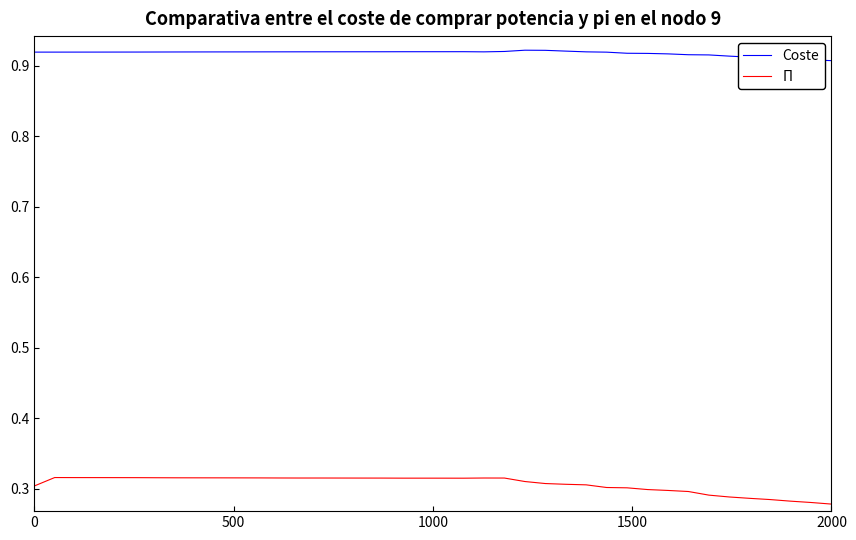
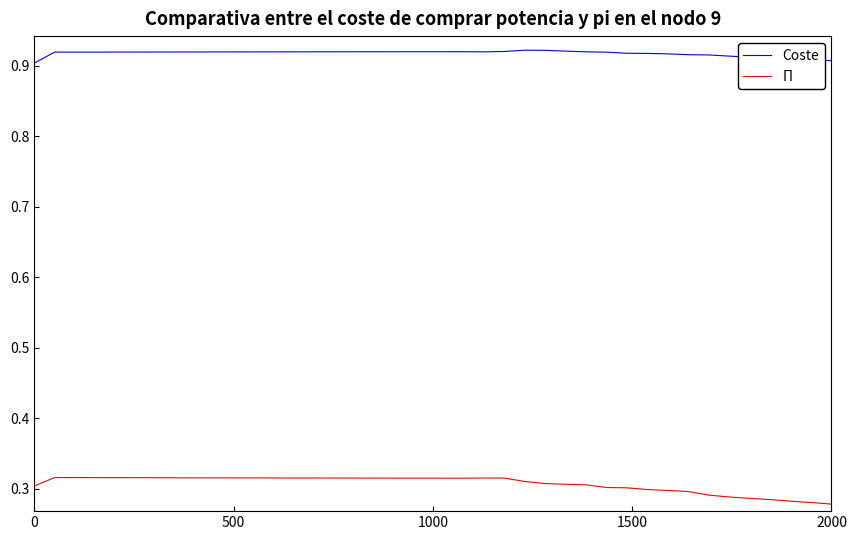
Coste, 0: 0.92 -> 0.90
